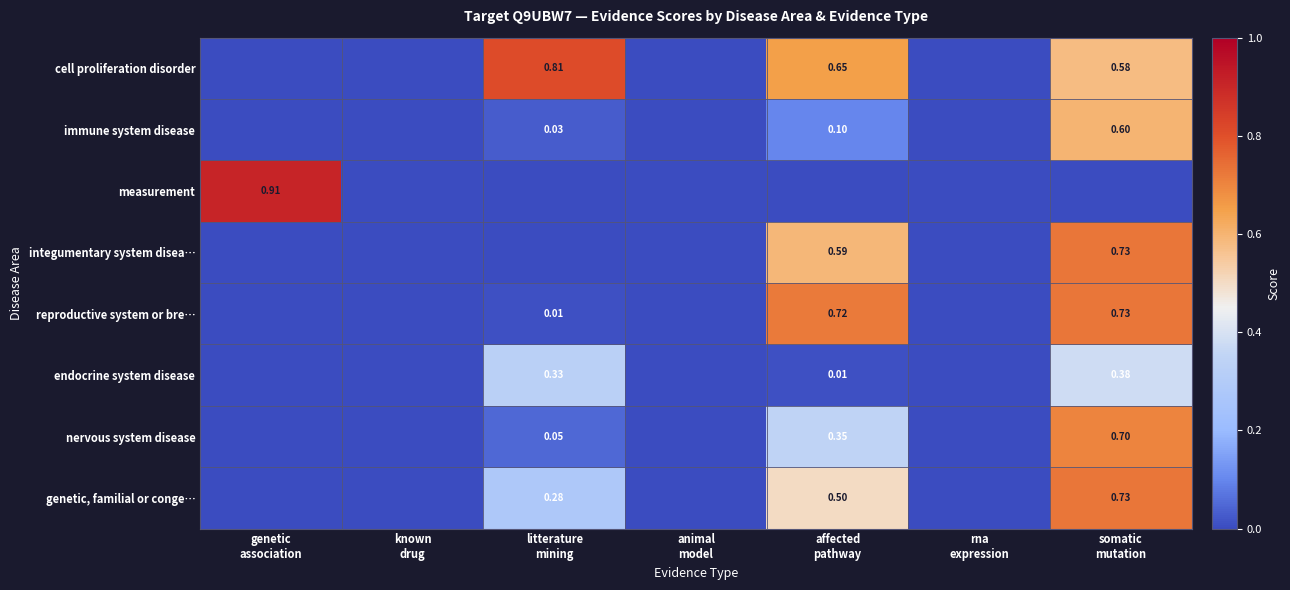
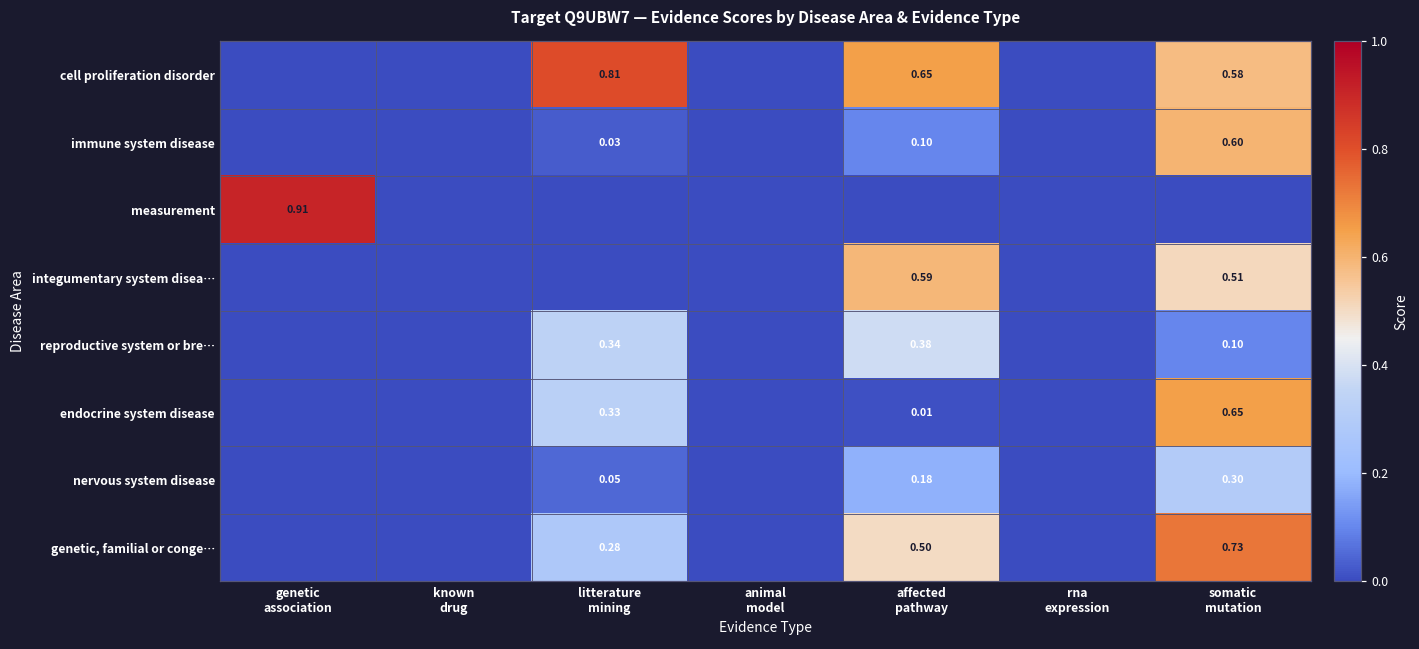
integumentary system disea…, somatic mutation: 0.73 -> 0.51
reproductive system or bre…, litterature mining: 0.01 -> 0.34
reproductive system or bre…, affected pathway: 0.72 -> 0.38
reproductive system or bre…, somatic mutation: 0.73 -> 0.10
endocrine system disease, somatic mutation: 0.38 -> 0.65
nervous system disease, affected pathway: 0.35 -> 0.18
nervous system disease, somatic mutation: 0.70 -> 0.30
